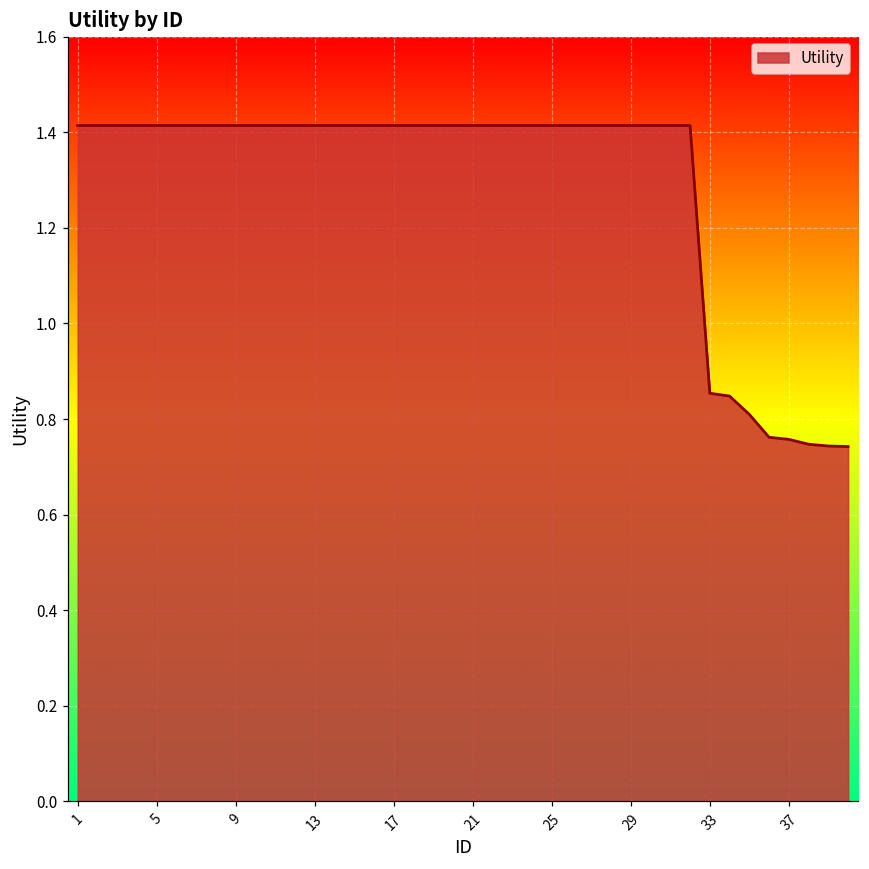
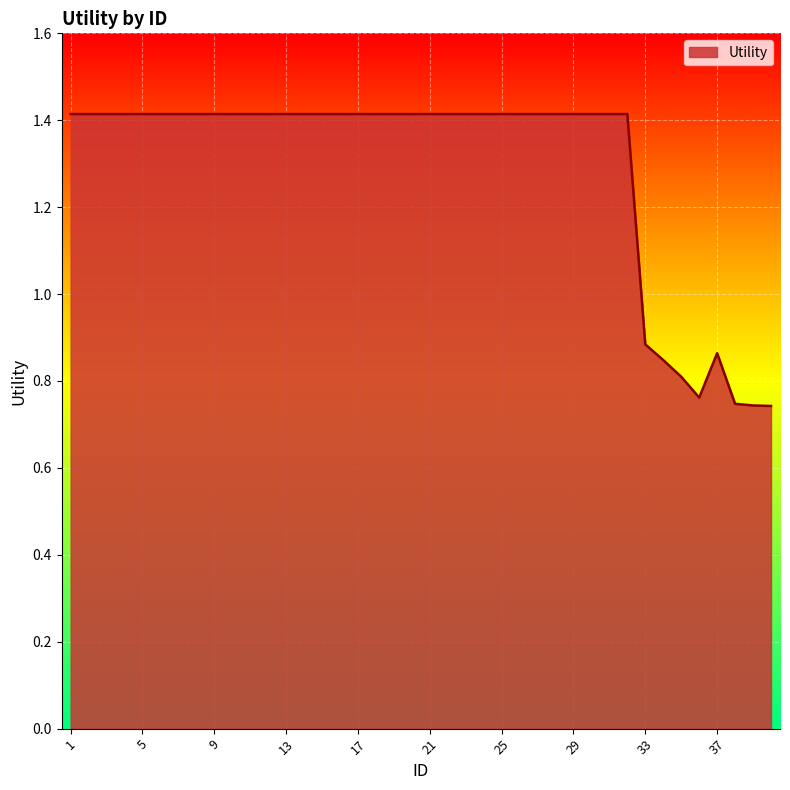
33: 0.85 -> 0.88
37: 0.76 -> 0.86
